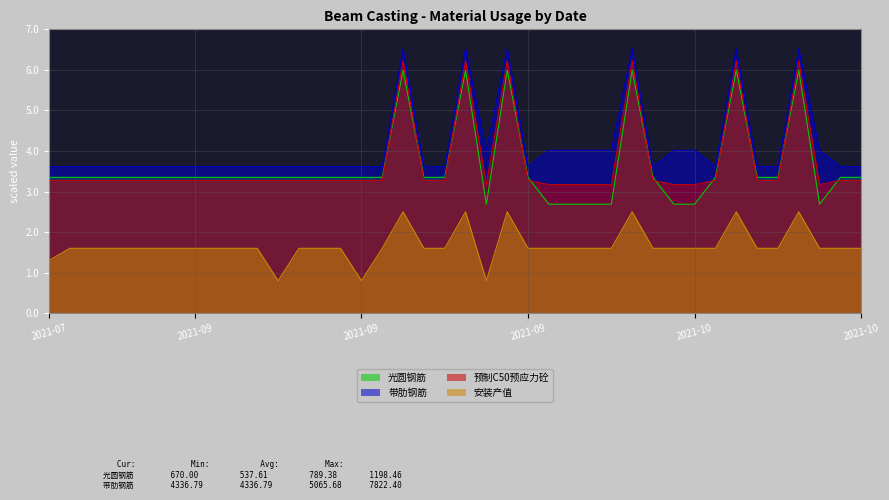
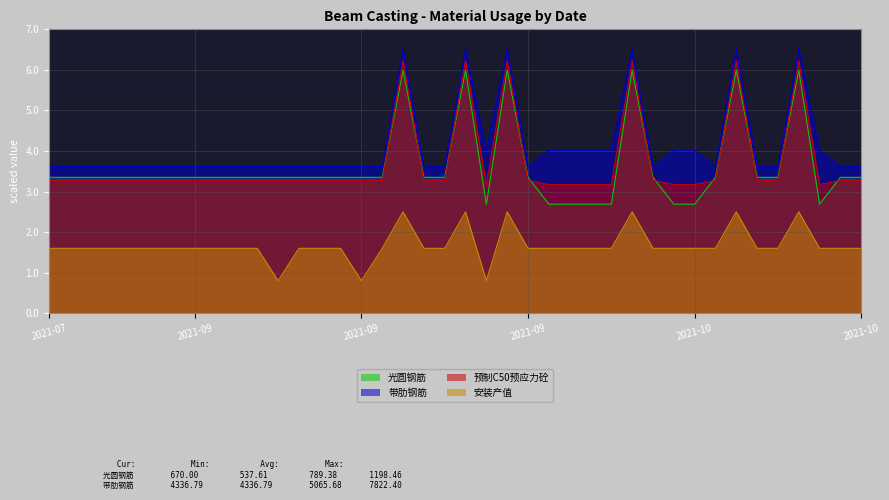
安装产值, 2021-07: 1.3 -> 1.6
